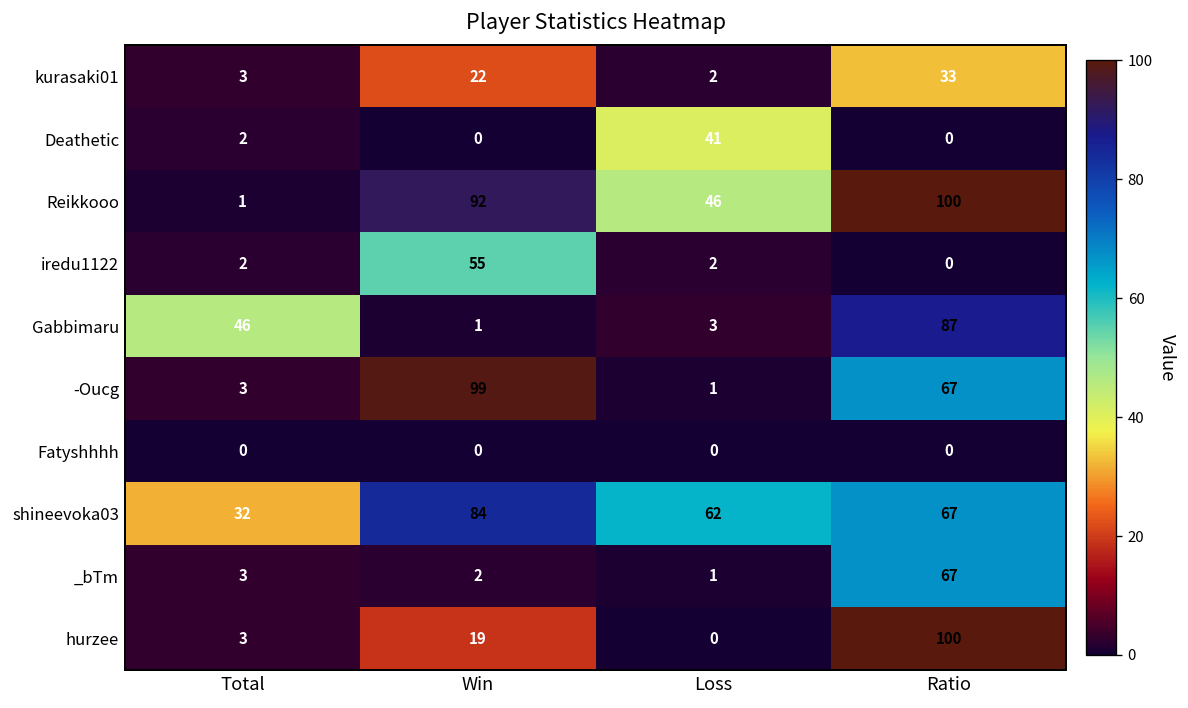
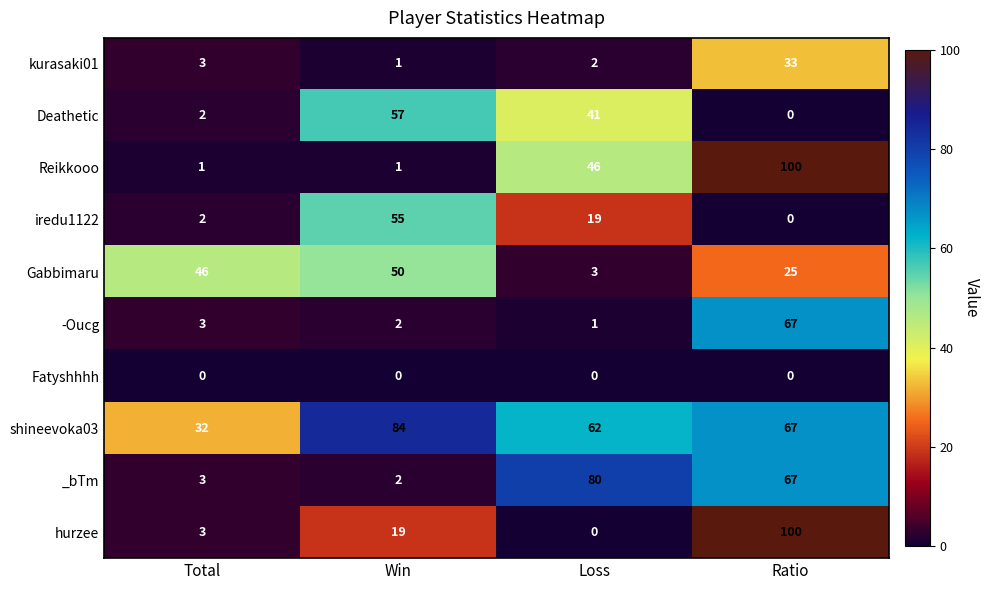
kurasaki01, Win: 22 -> 1
Deathetic, Win: 0 -> 57
Reikkooo, Win: 92 -> 1
iredu1122, Loss: 2 -> 19
Gabbimaru, Win: 1 -> 50
Gabbimaru, Ratio: 87 -> 25
-Oucg, Win: 99 -> 2
_bTm, Loss: 1 -> 80
